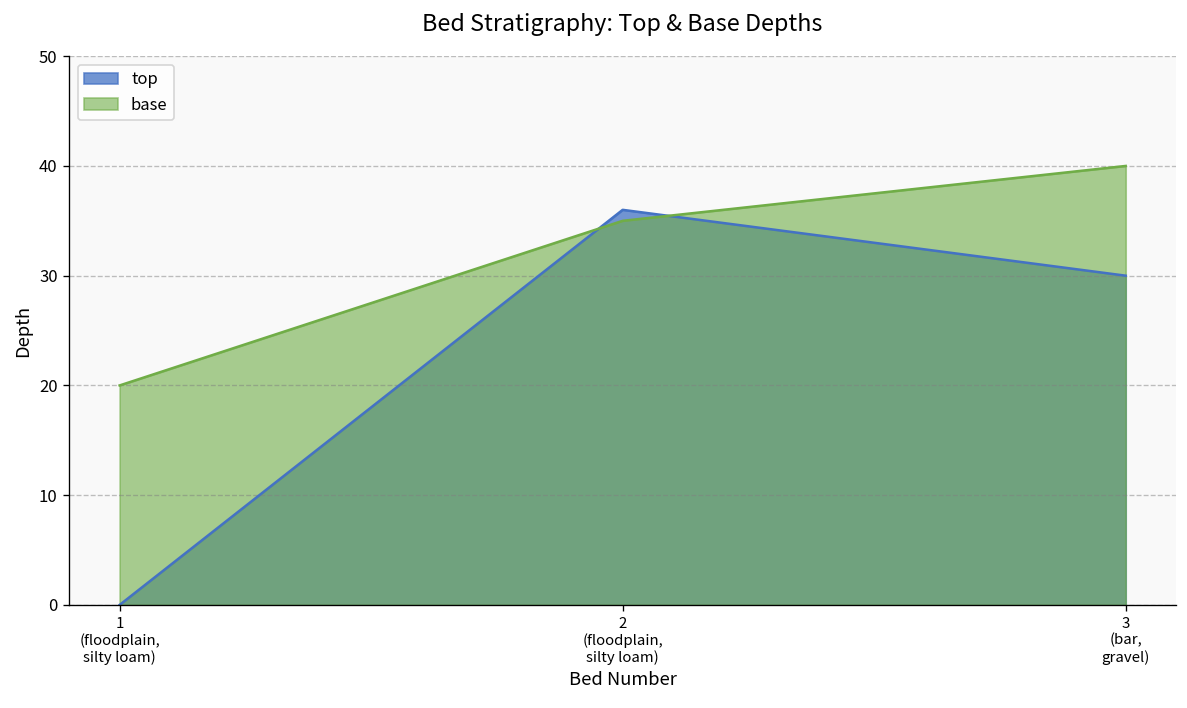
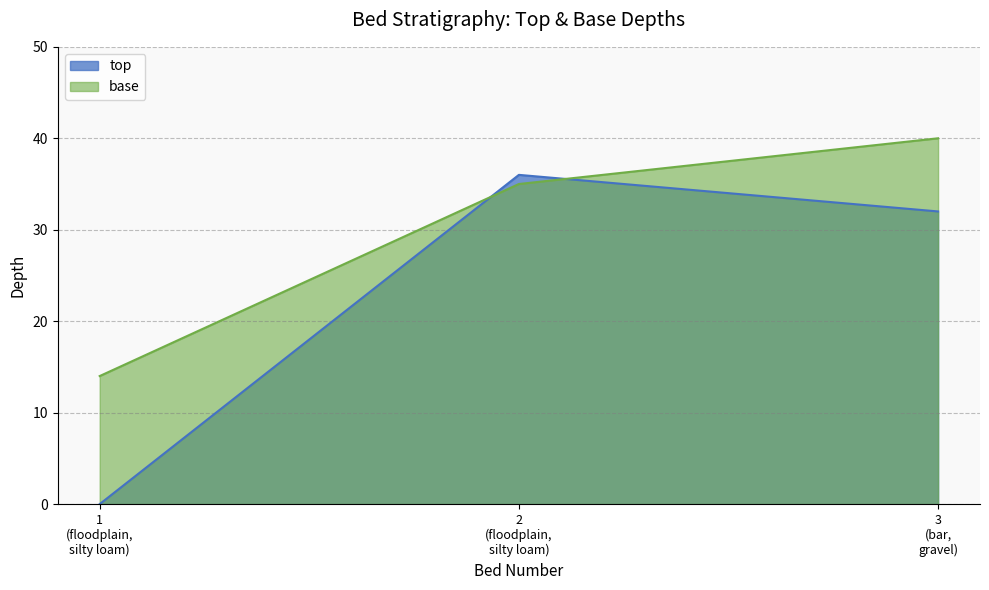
base, 1 (floodplain, silty loam): 20 -> 14
top, 3 (bar, gravel): 30 -> 32
